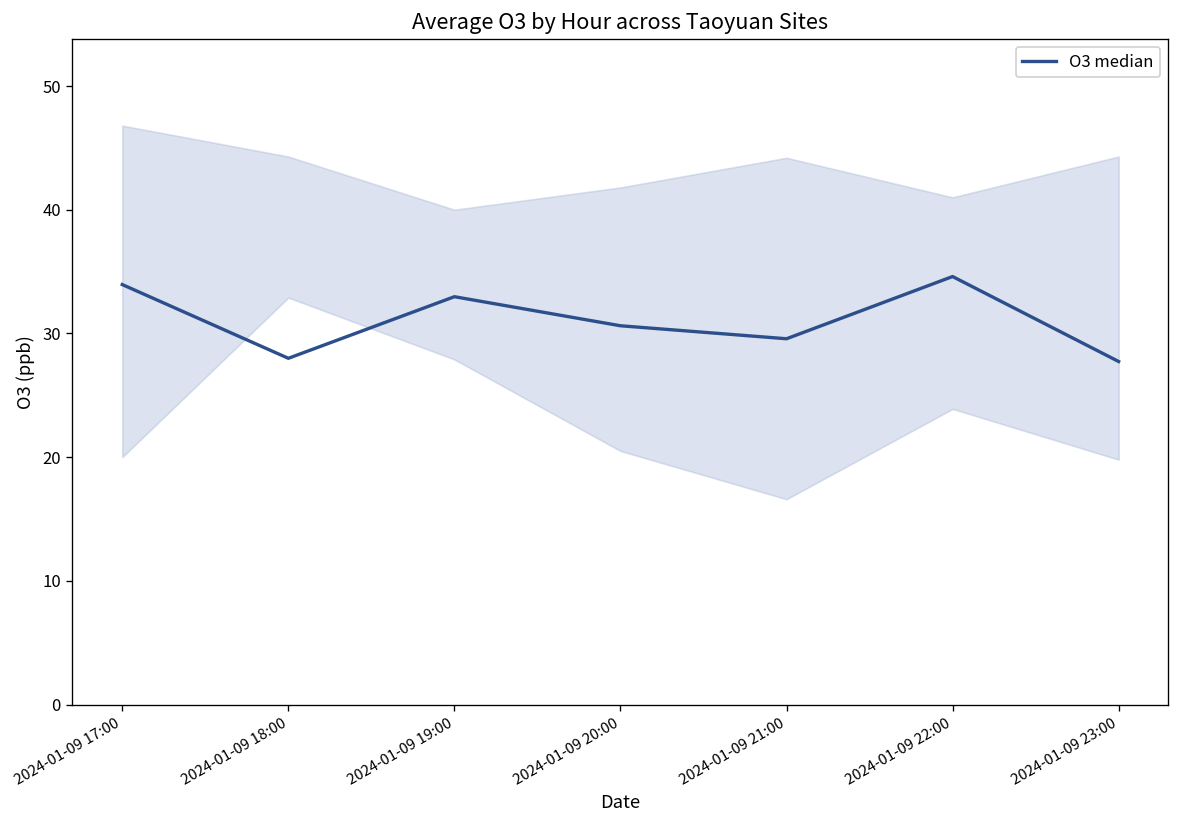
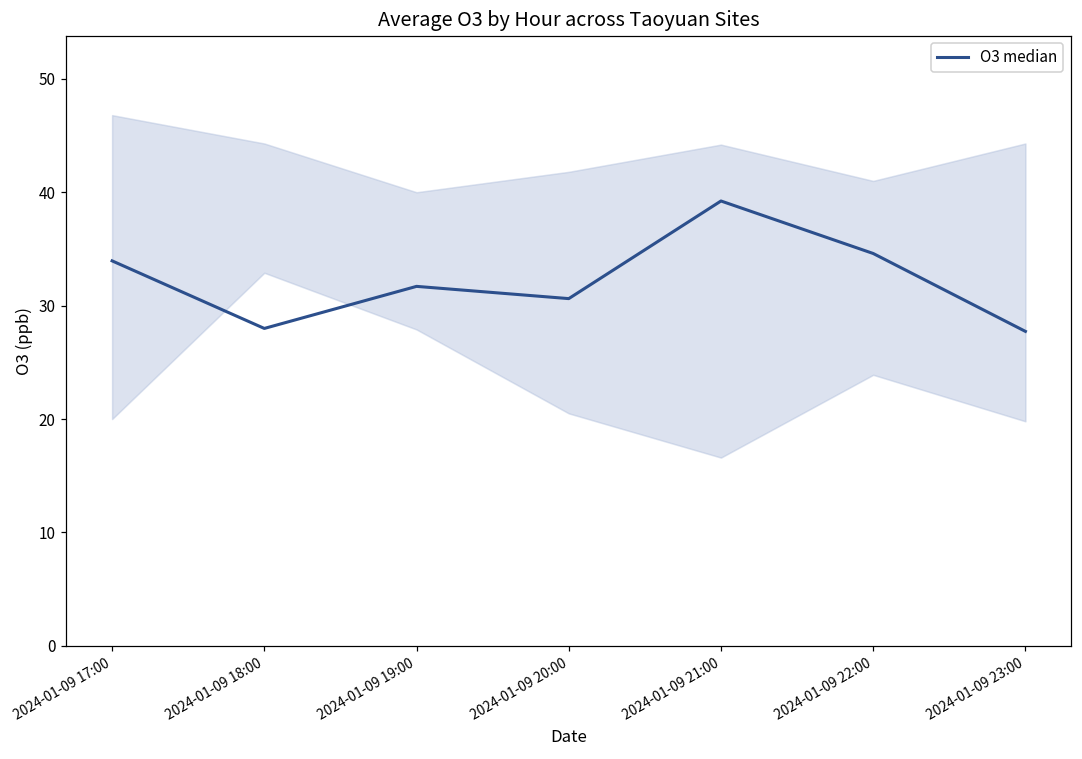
O3 median, 2024-01-09 19:00: 33.0 -> 31.7
O3 median, 2024-01-09 21:00: 29.6 -> 39.2
